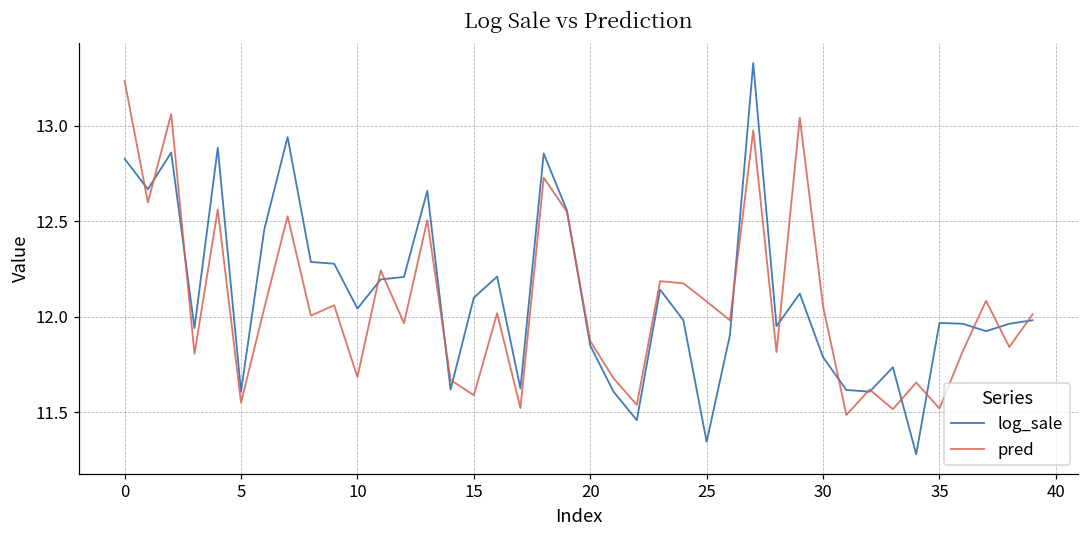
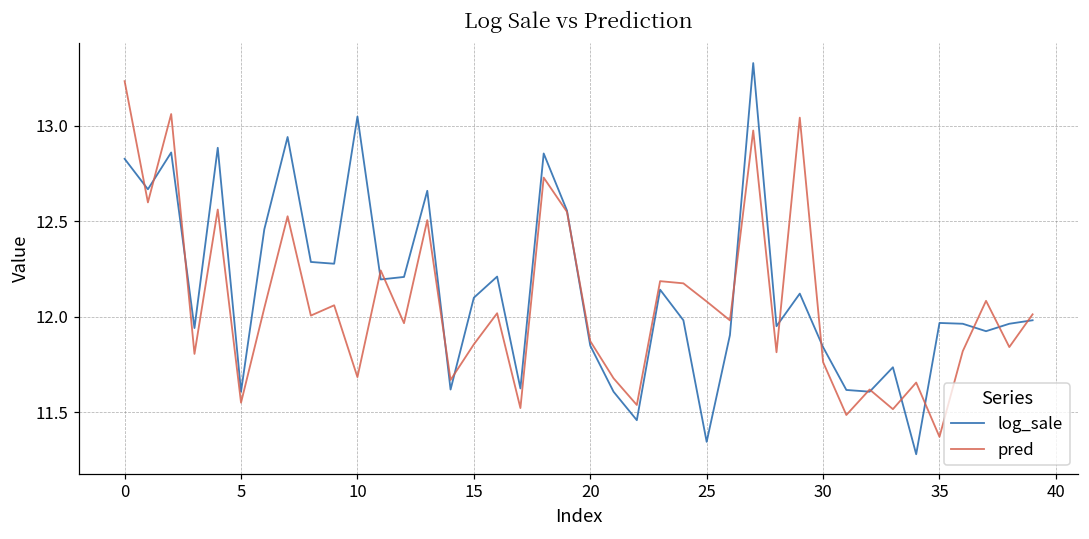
log_sale, 10: 12.04 -> 13.05
pred, 15: 11.59 -> 11.86
log_sale, 30: 11.79 -> 11.84
pred, 30: 12.06 -> 11.76
pred, 35: 11.52 -> 11.37
